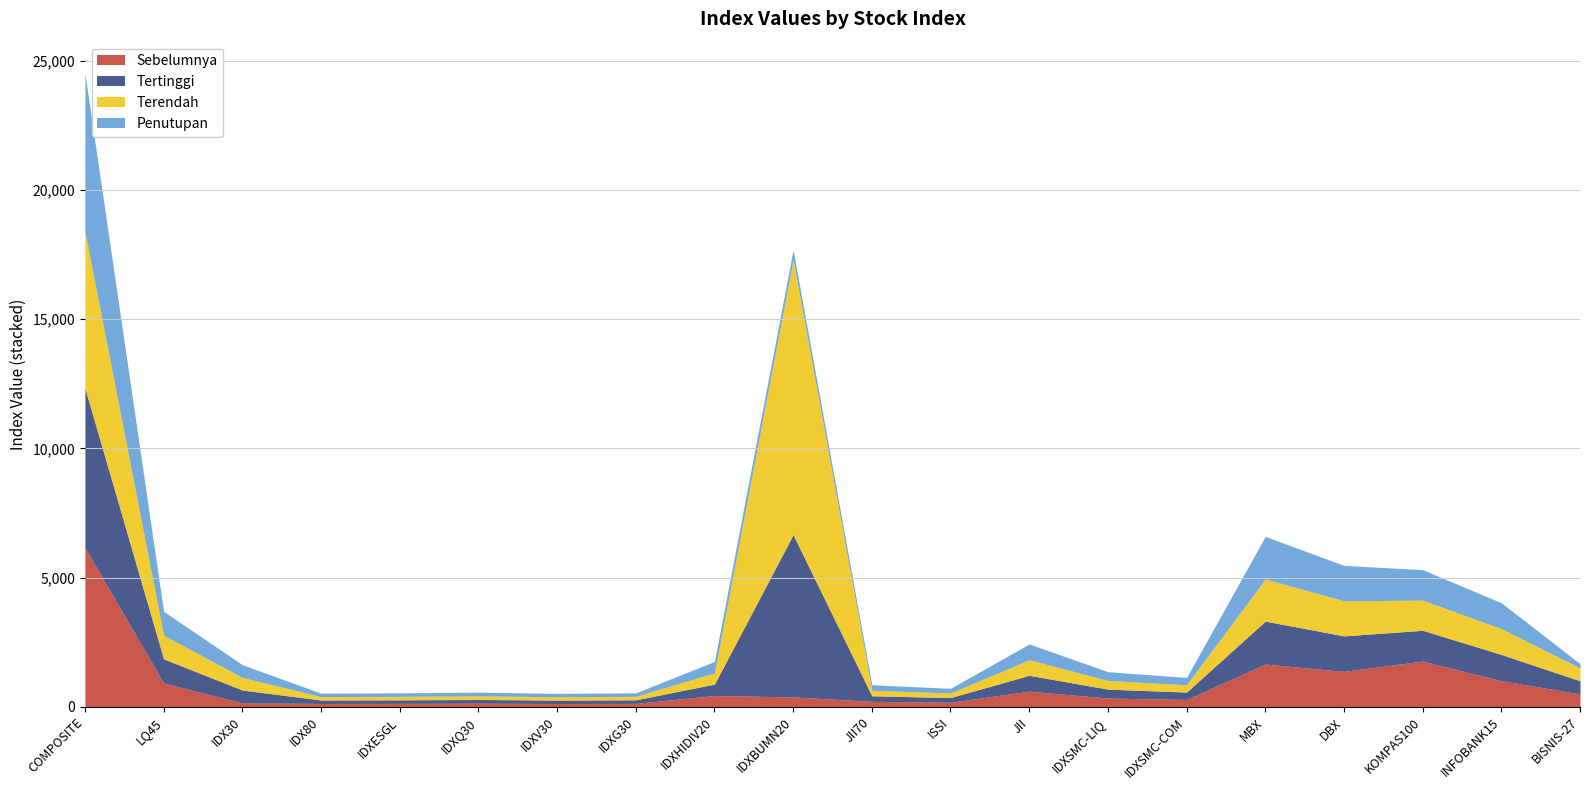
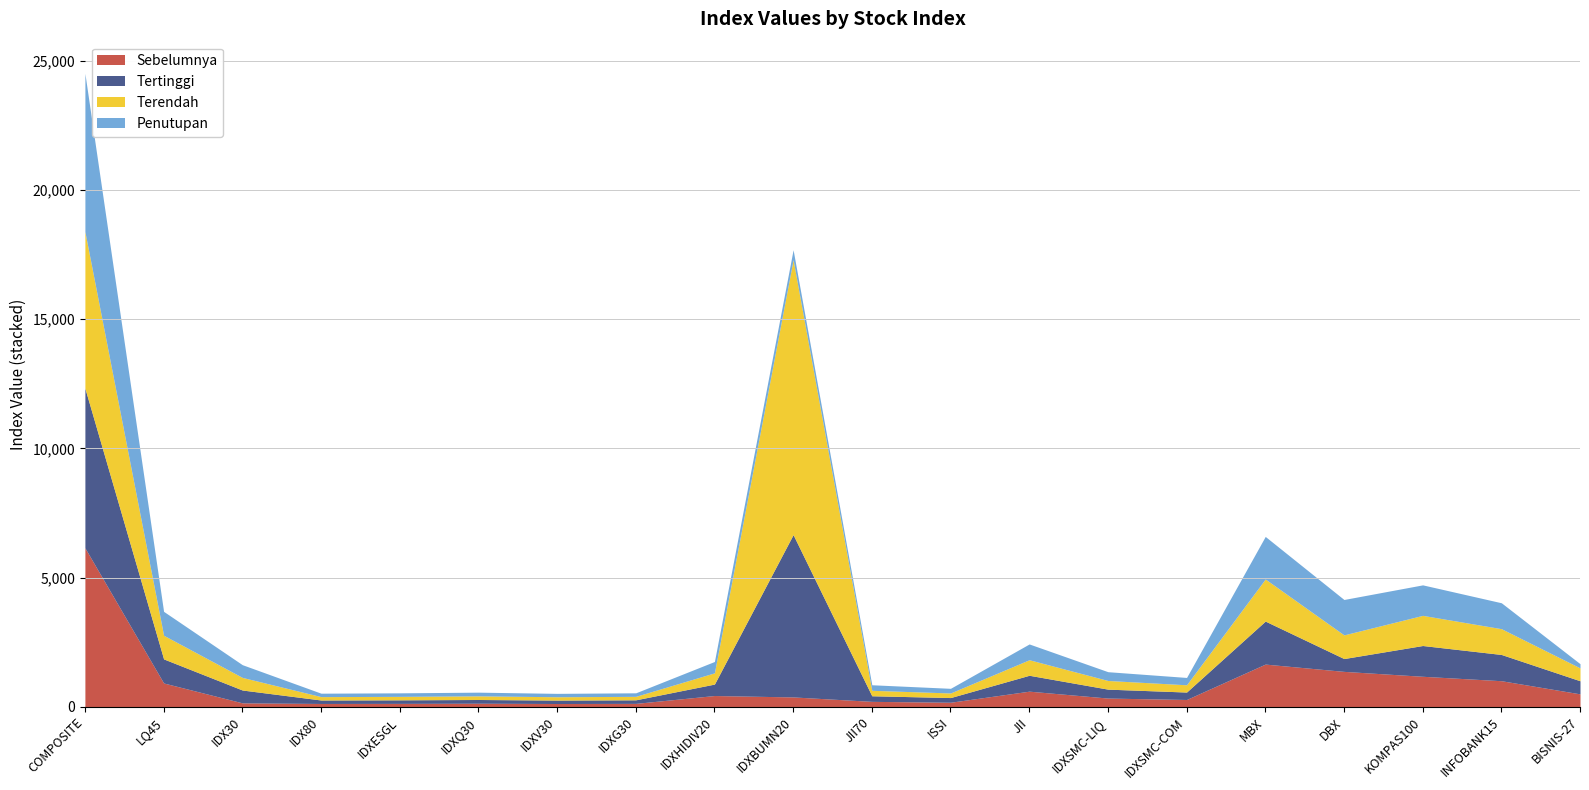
Tertinggi, DBX: 1,400 -> 500
Terendah, DBX: 1,400 -> 900
Sebelumnya, KOMPAS100: 1,800 -> 1,200
